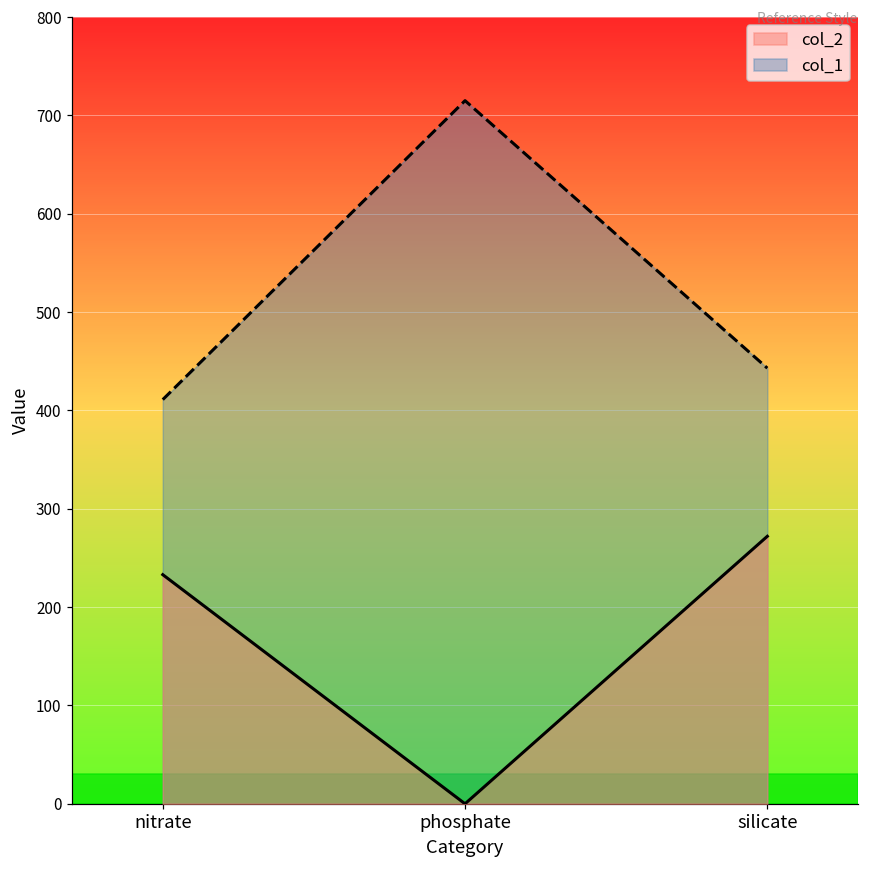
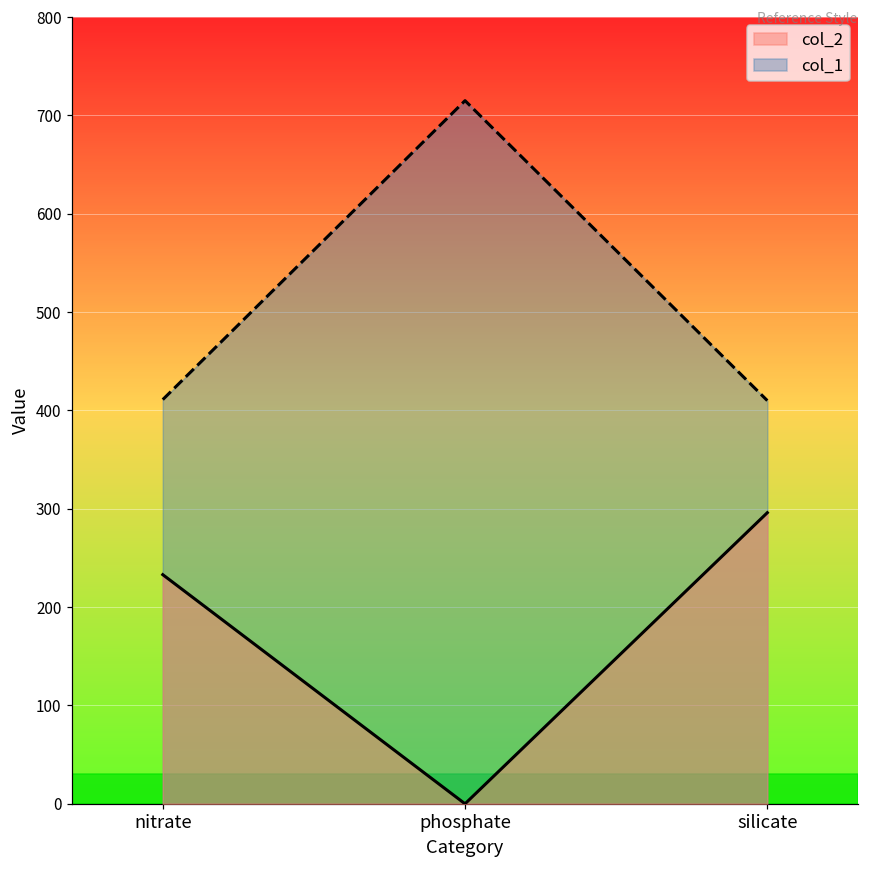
col_2, silicate: 270 -> 300
col_1, silicate: 440 -> 410
